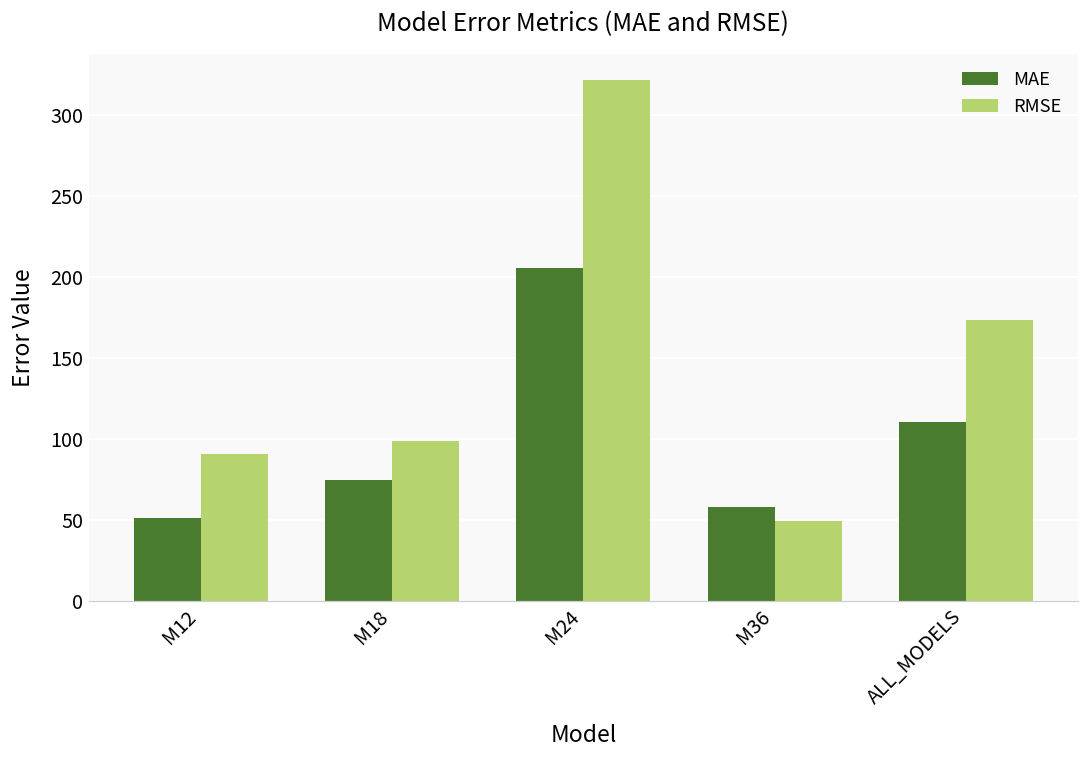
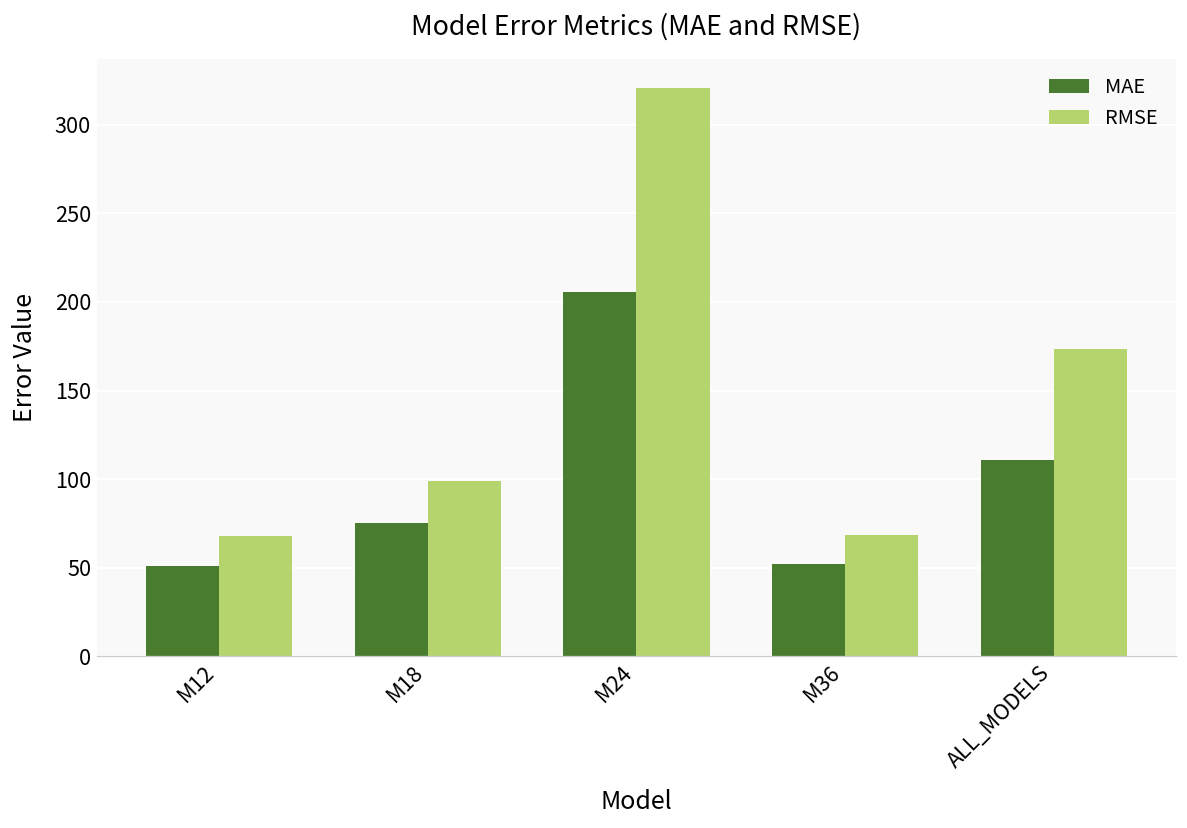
RMSE, M12: 91 -> 68
MAE, M36: 58 -> 52
RMSE, M36: 49 -> 68
